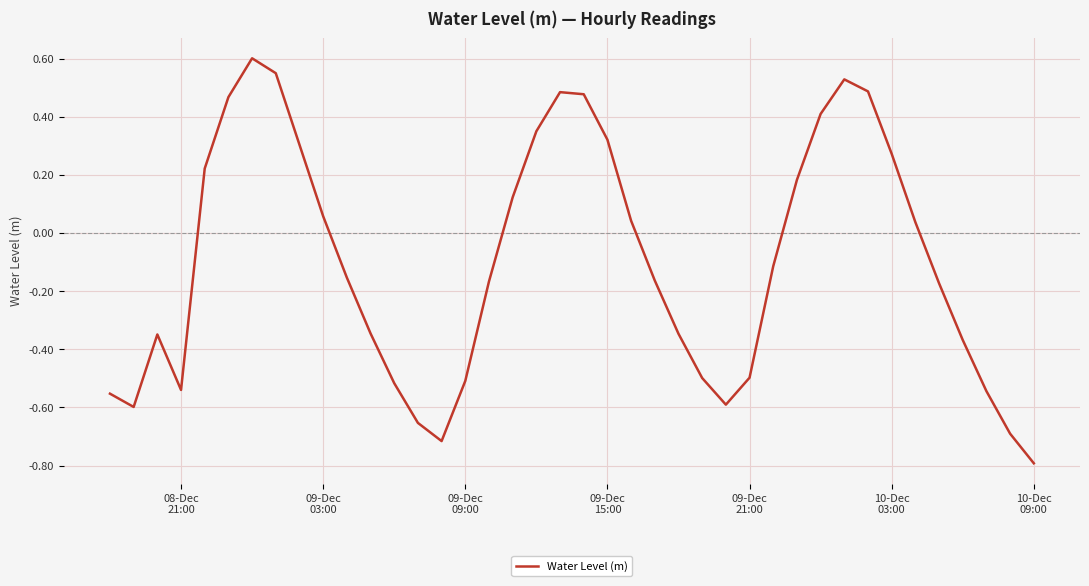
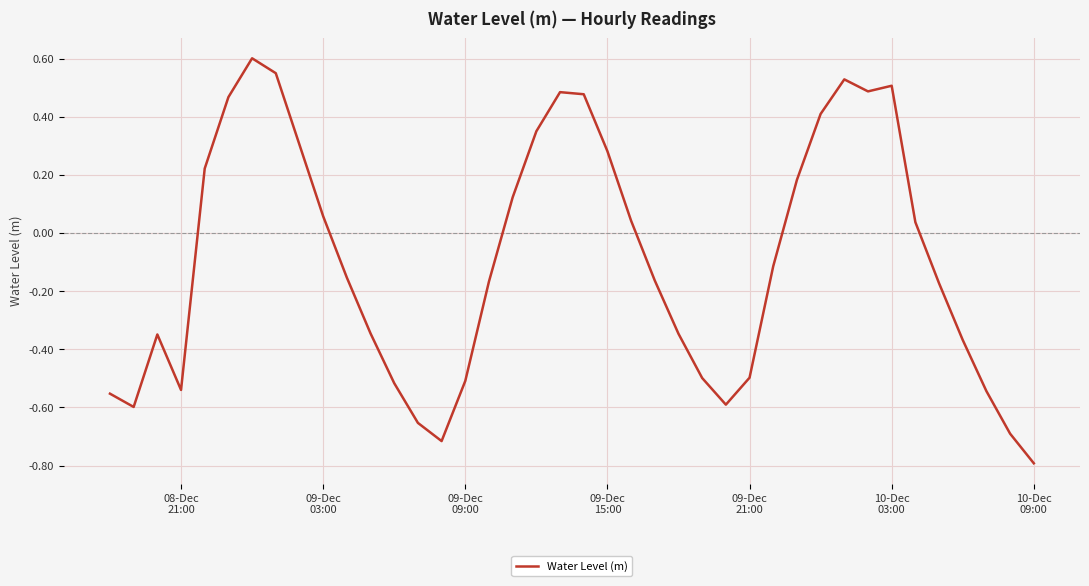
09-Dec 15:00: 0.32 -> 0.28
10-Dec 03:00: 0.27 -> 0.51
